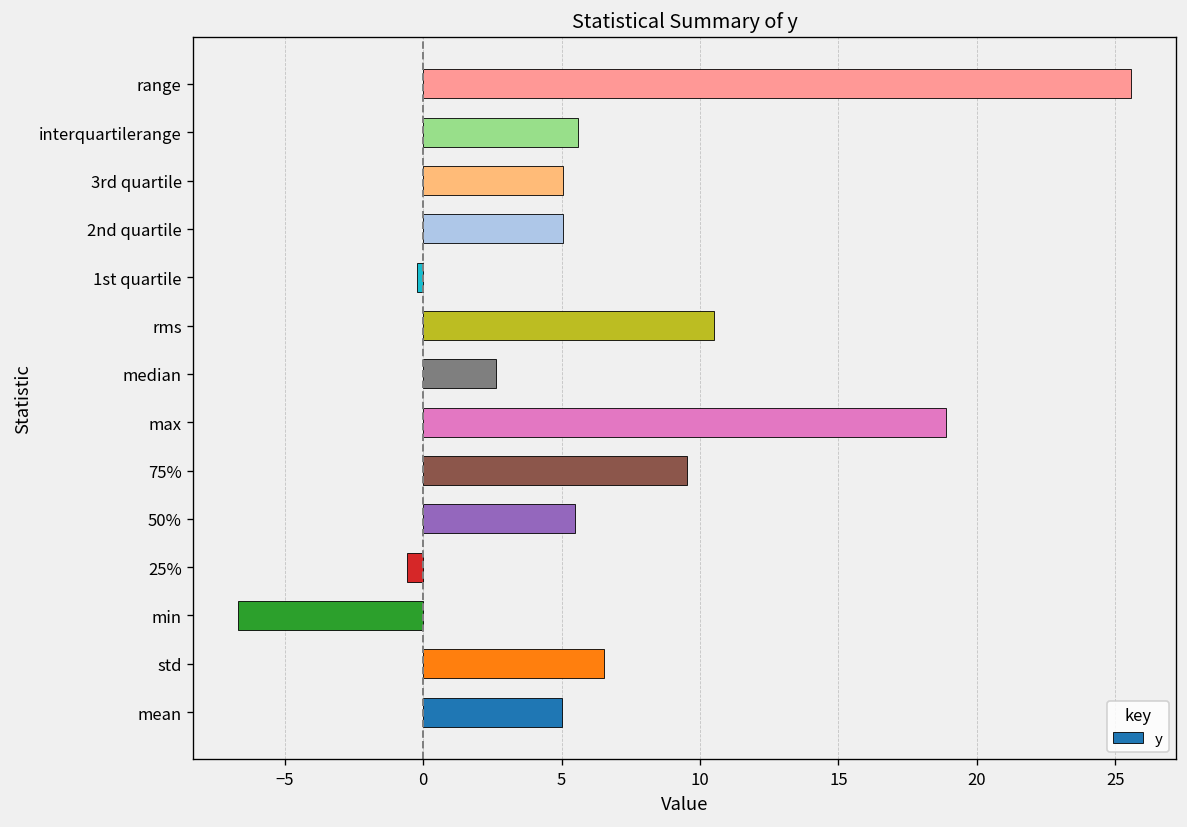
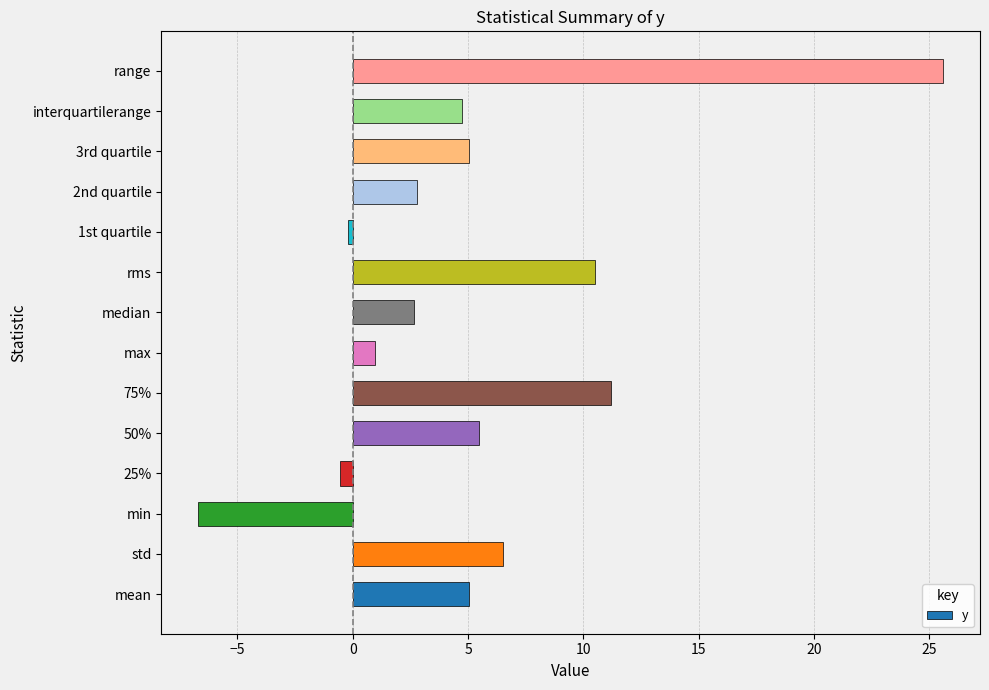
interquartilerange: 5.6 -> 4.8
2nd quartile: 5.0 -> 2.8
max: 18.9 -> 1.0
75%: 9.5 -> 11.2
